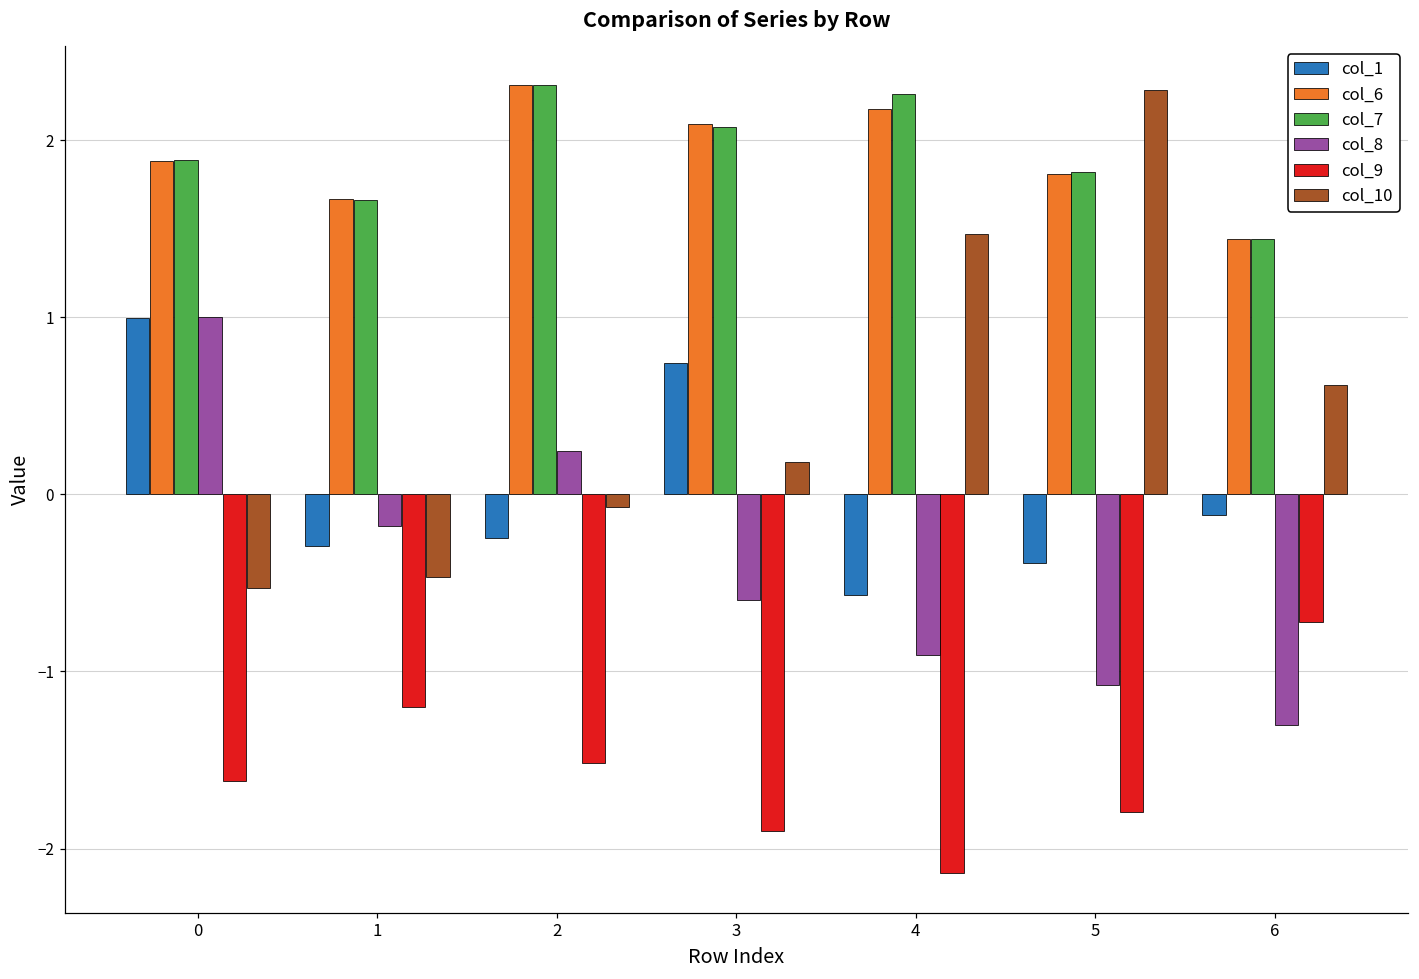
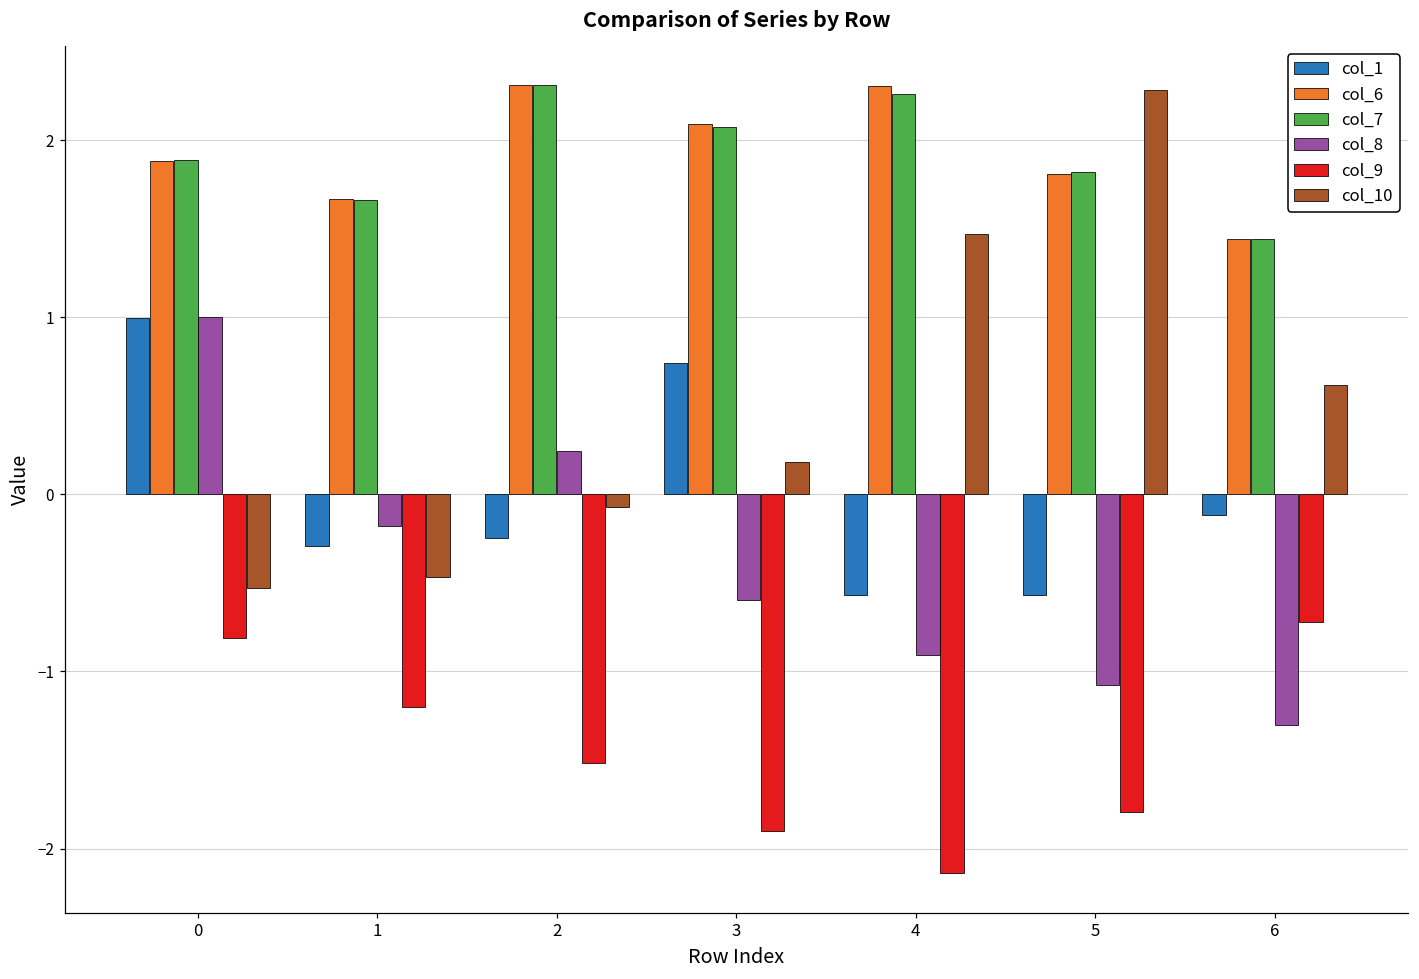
col_9, 0: -1.62 -> -0.81
col_6, 4: 2.18 -> 2.31
col_1, 5: -0.38 -> -0.57
